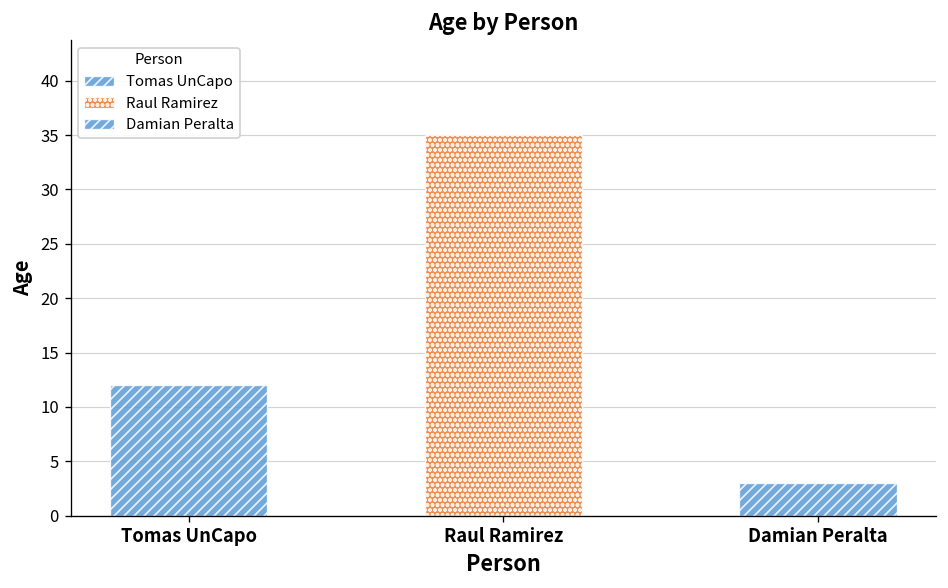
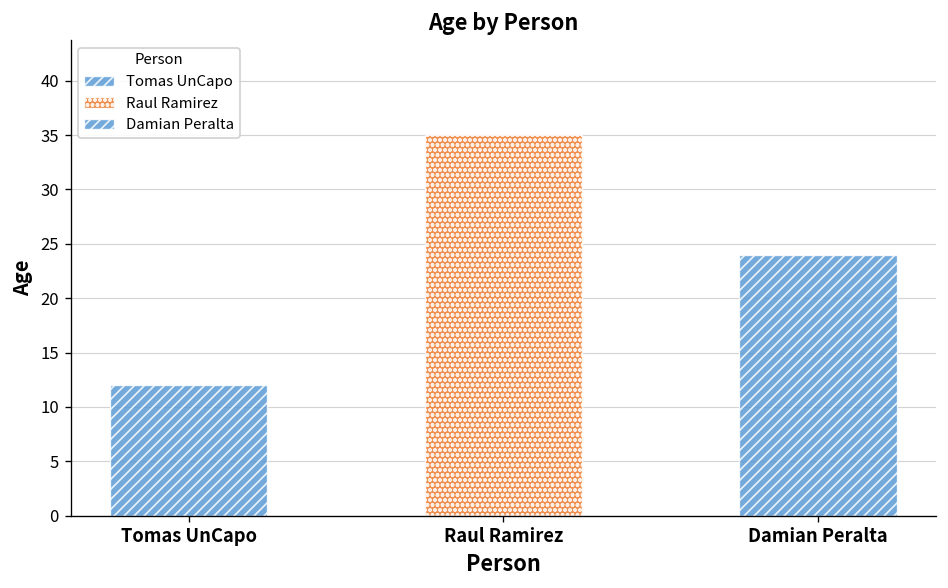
Damian Peralta: 3 -> 24
